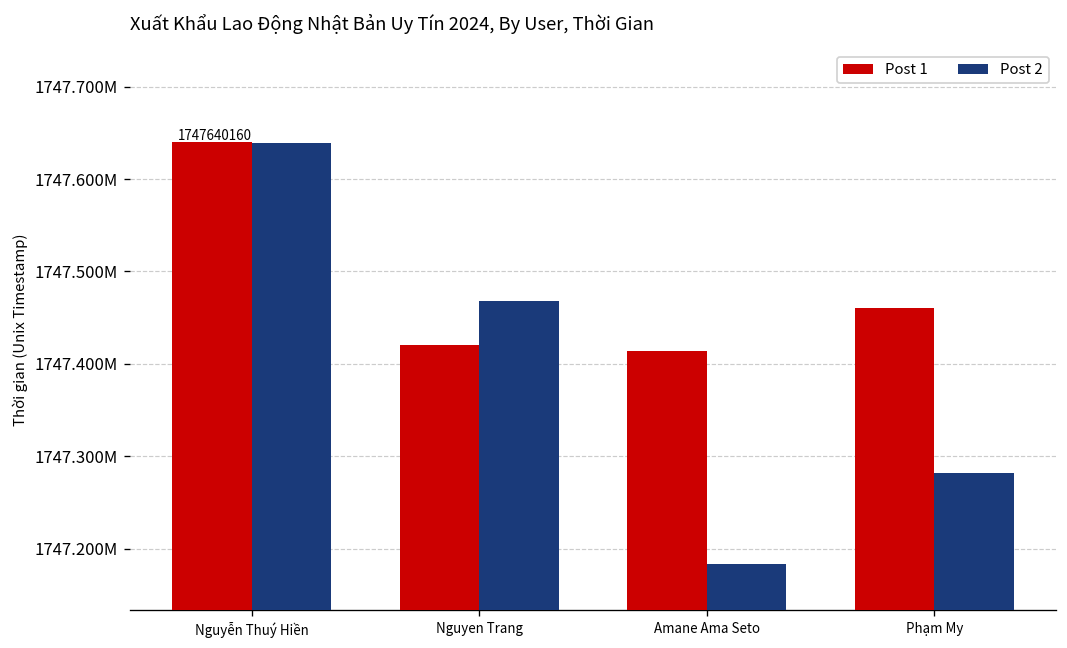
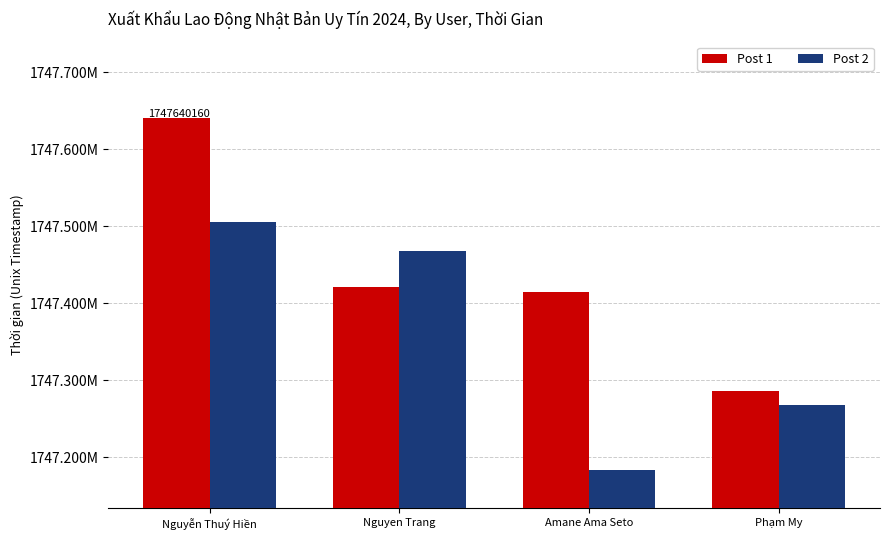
Post 2, Nguyễn Thuý Hiền: 1747640000 -> 1747500000
Post 1, Phạm My: 1747460000 -> 1747290000
Post 2, Phạm My: 1747280000 -> 1747270000
